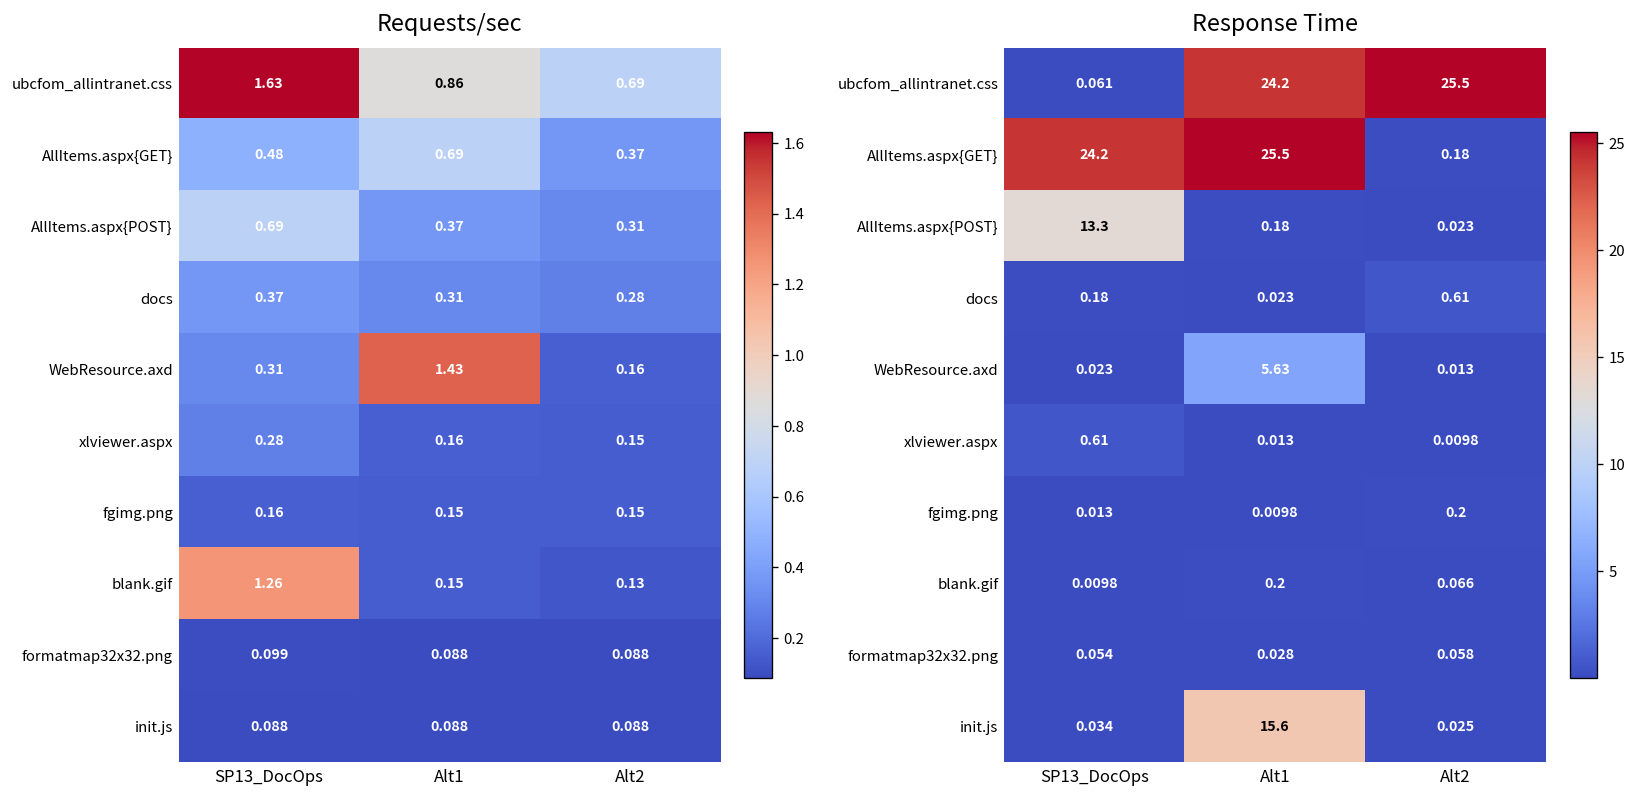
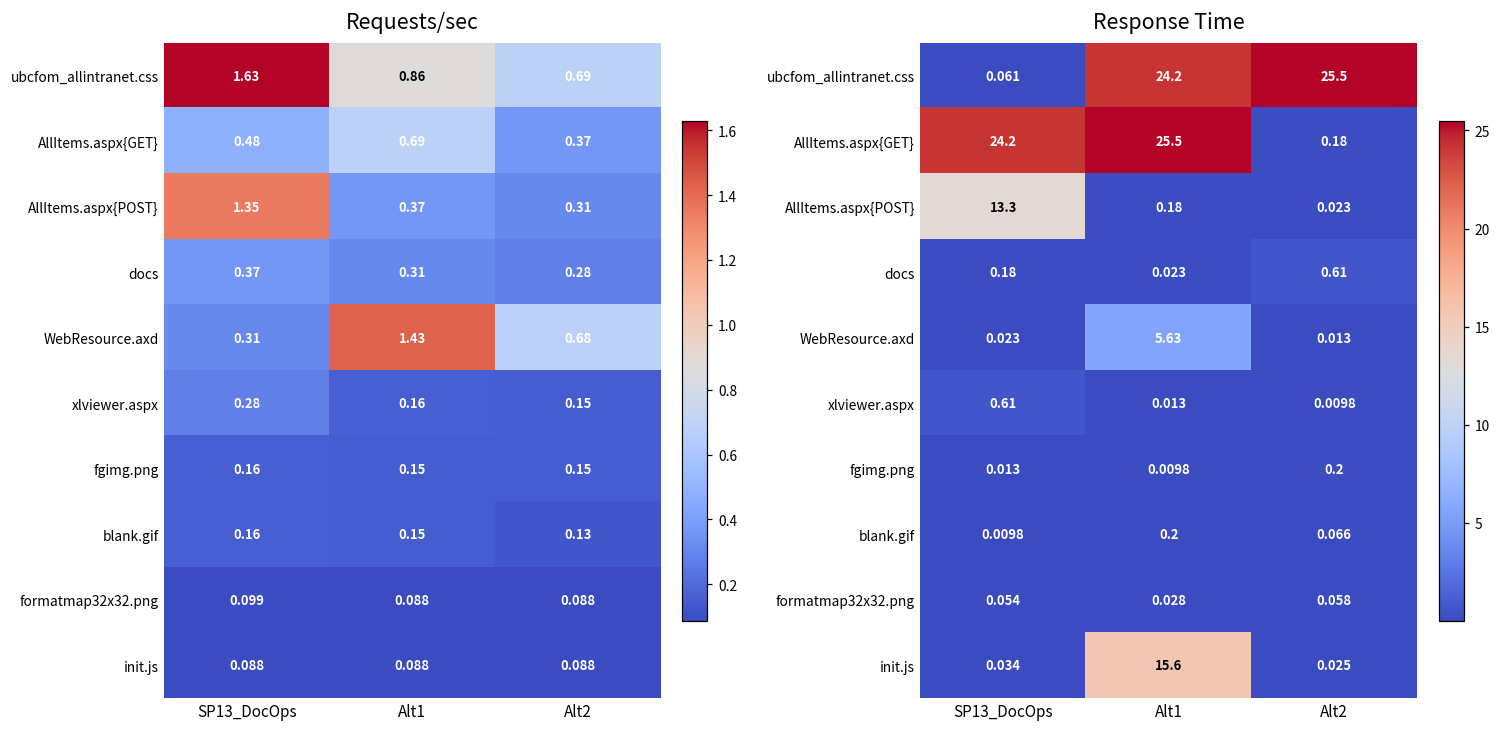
Requests/sec, AllItems.aspx{POST}, SP13_DocOps: 0.69 -> 1.35
Requests/sec, WebResource.axd, Alt2: 0.16 -> 0.68
Requests/sec, blank.gif, SP13_DocOps: 1.26 -> 0.16
